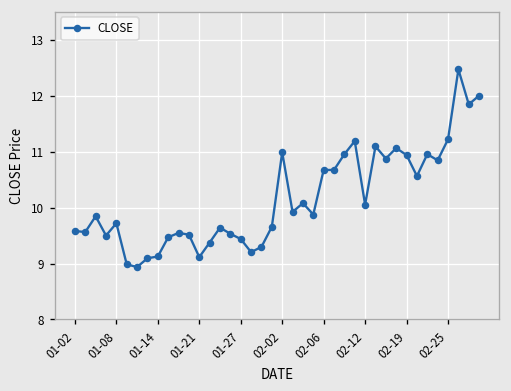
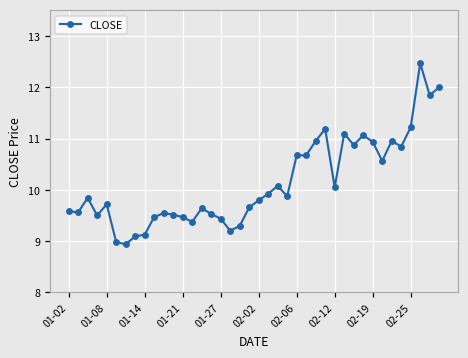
01-21: 9.1 -> 9.5
02-02: 11.0 -> 9.8
